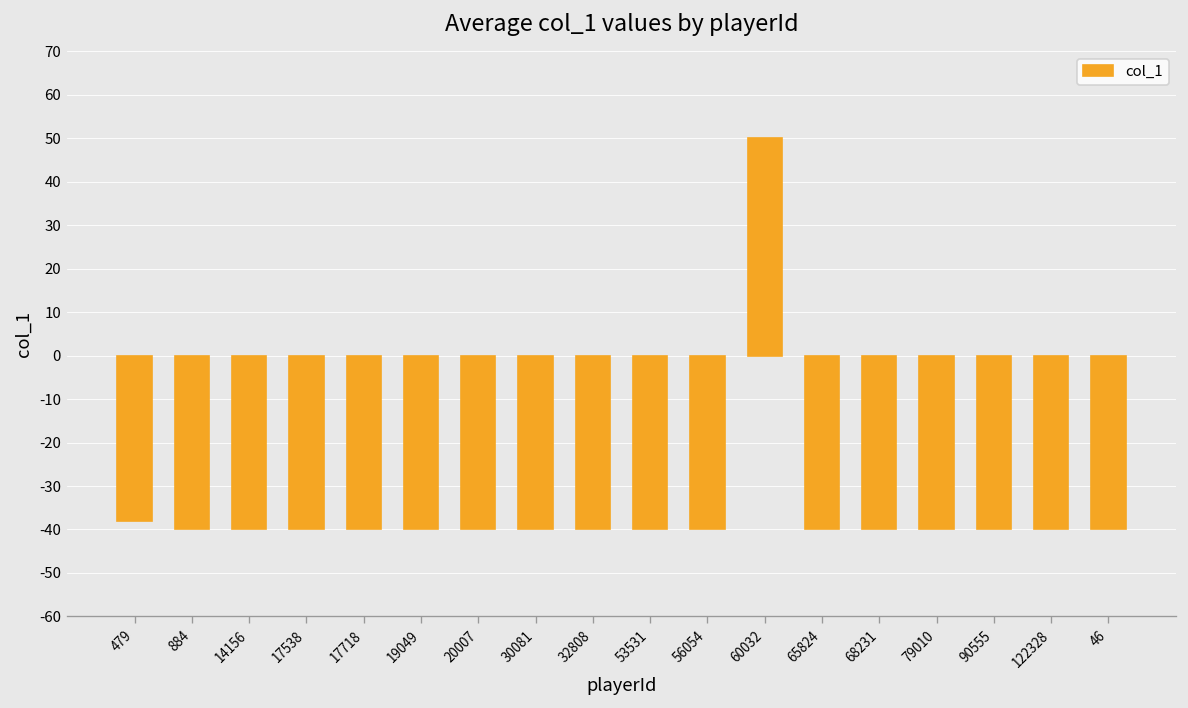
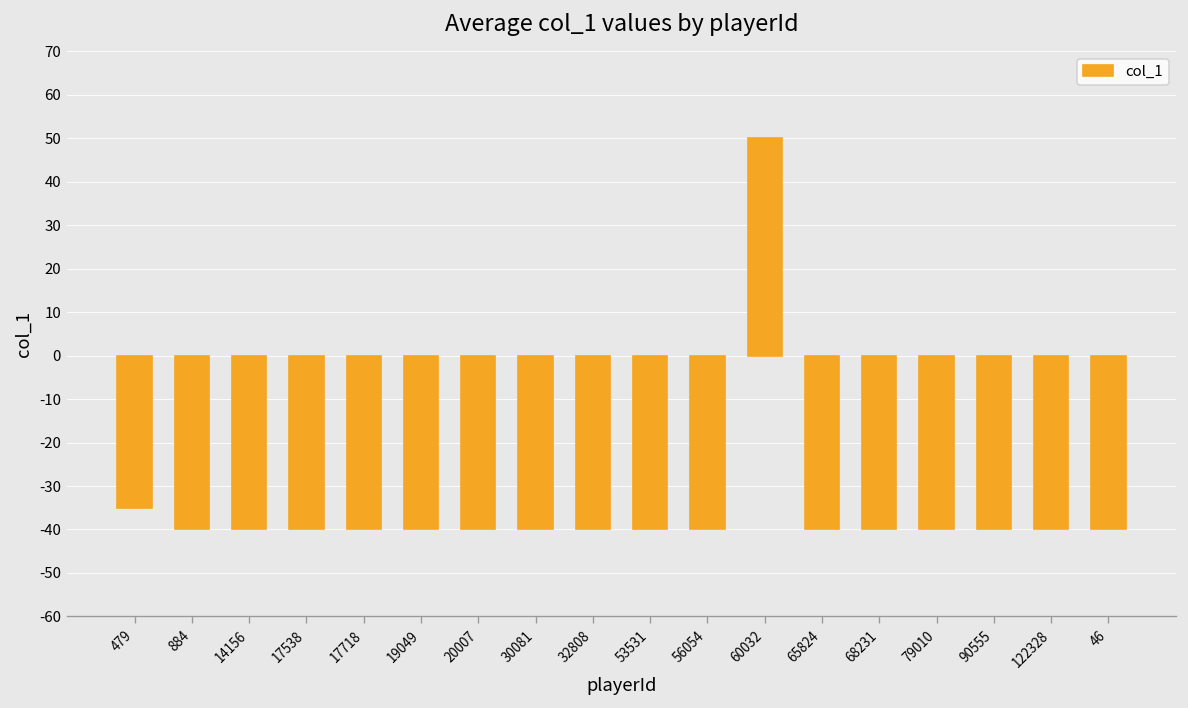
479: -38 -> -35
